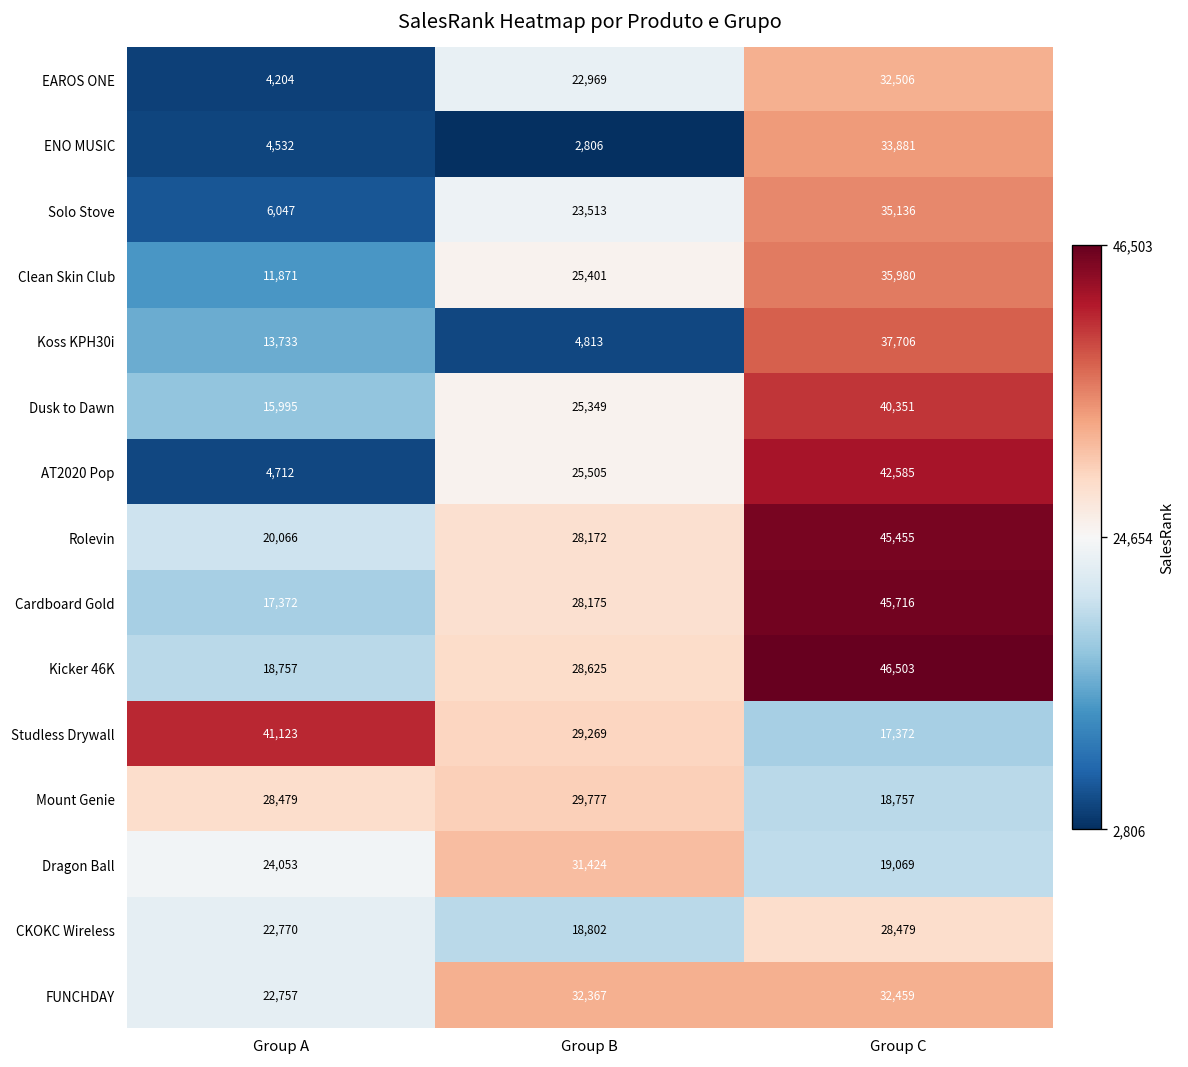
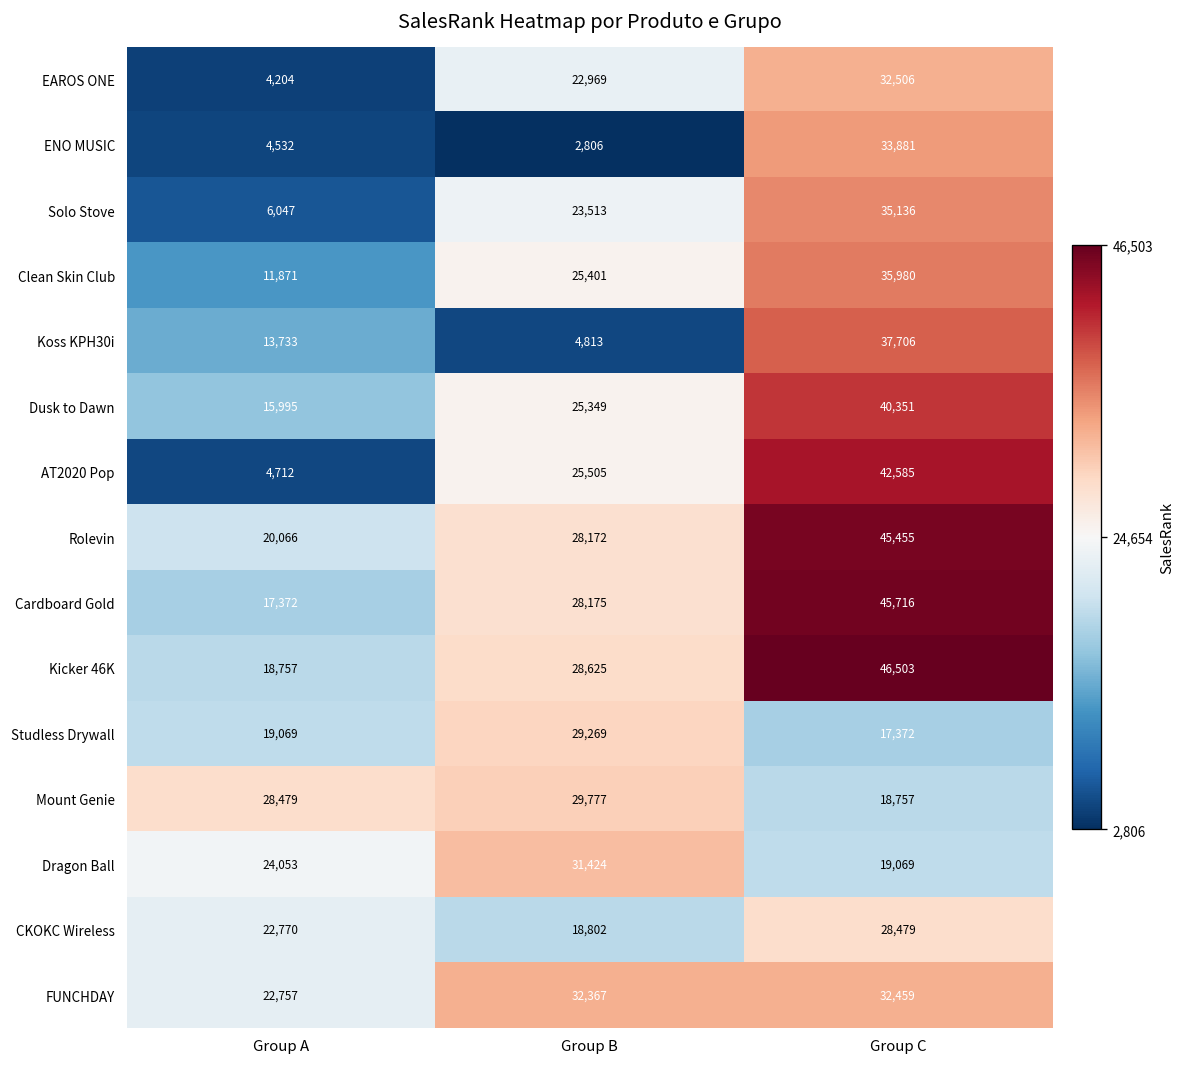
Studless Drywall, Group A: 41,123 -> 19,069
